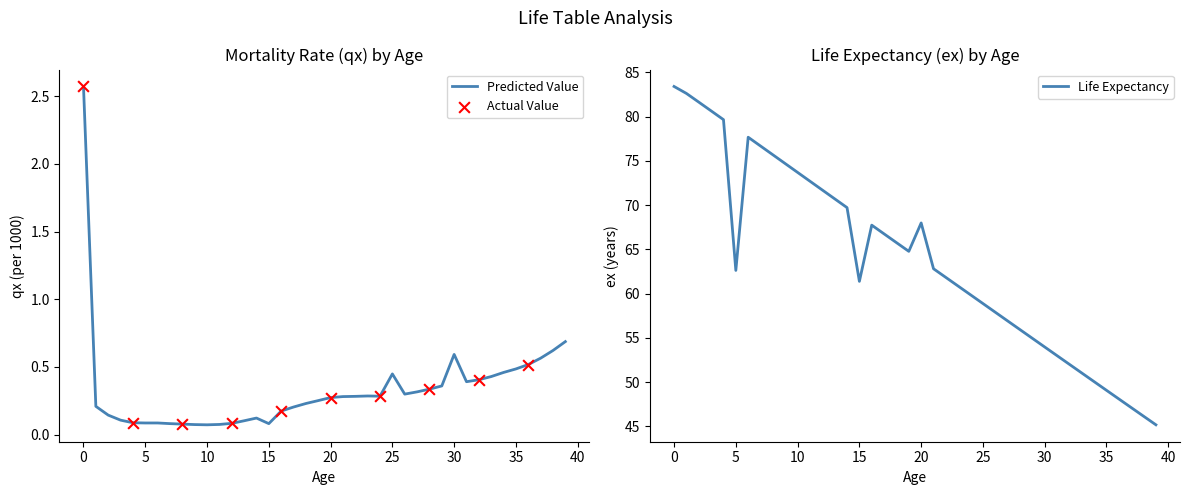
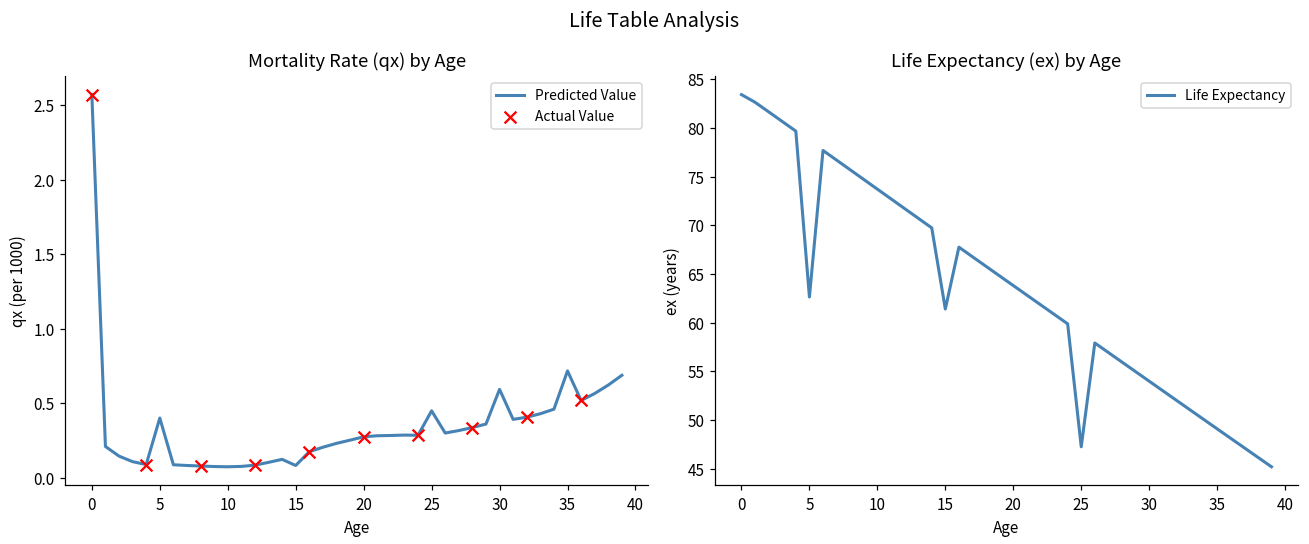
Mortality Rate (qx) by Age, Predicted Value, 5: 0.09 -> 0.40
Mortality Rate (qx) by Age, Predicted Value, 35: 0.49 -> 0.72
Life Expectancy (ex) by Age, 20: 68 -> 64
Life Expectancy (ex) by Age, 25: 59 -> 47
